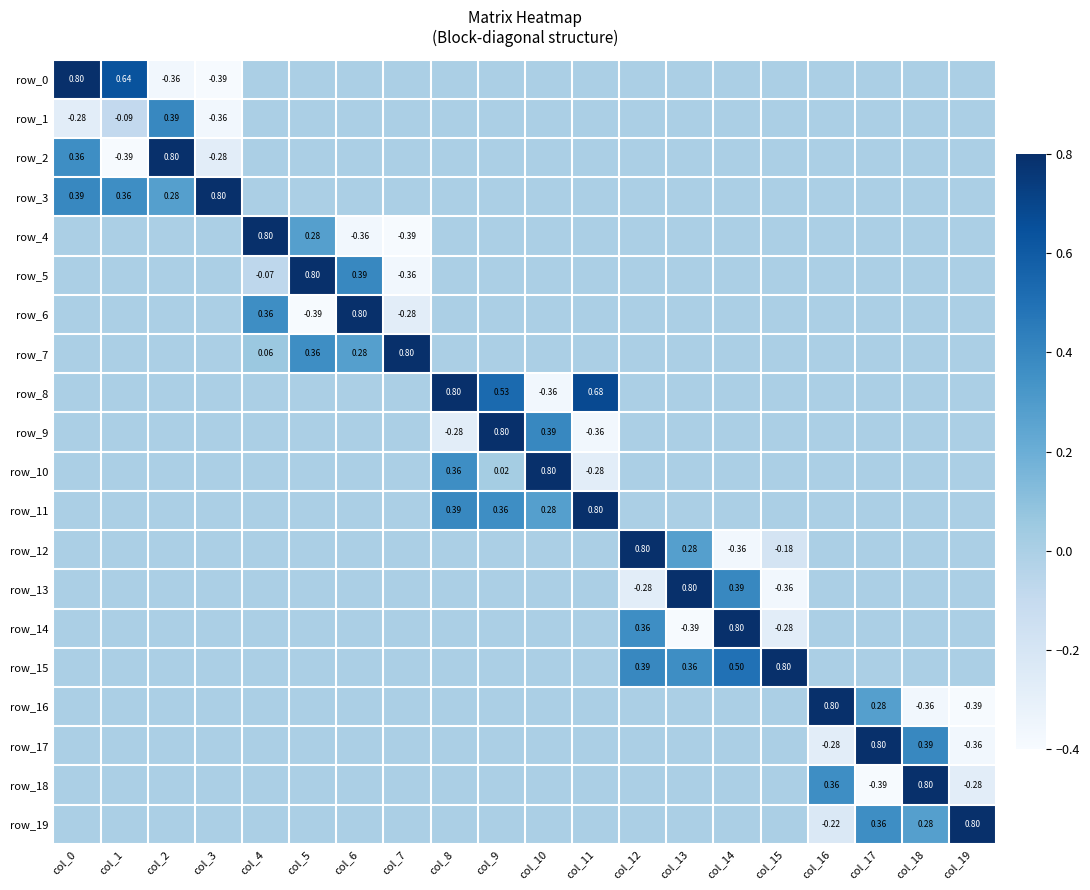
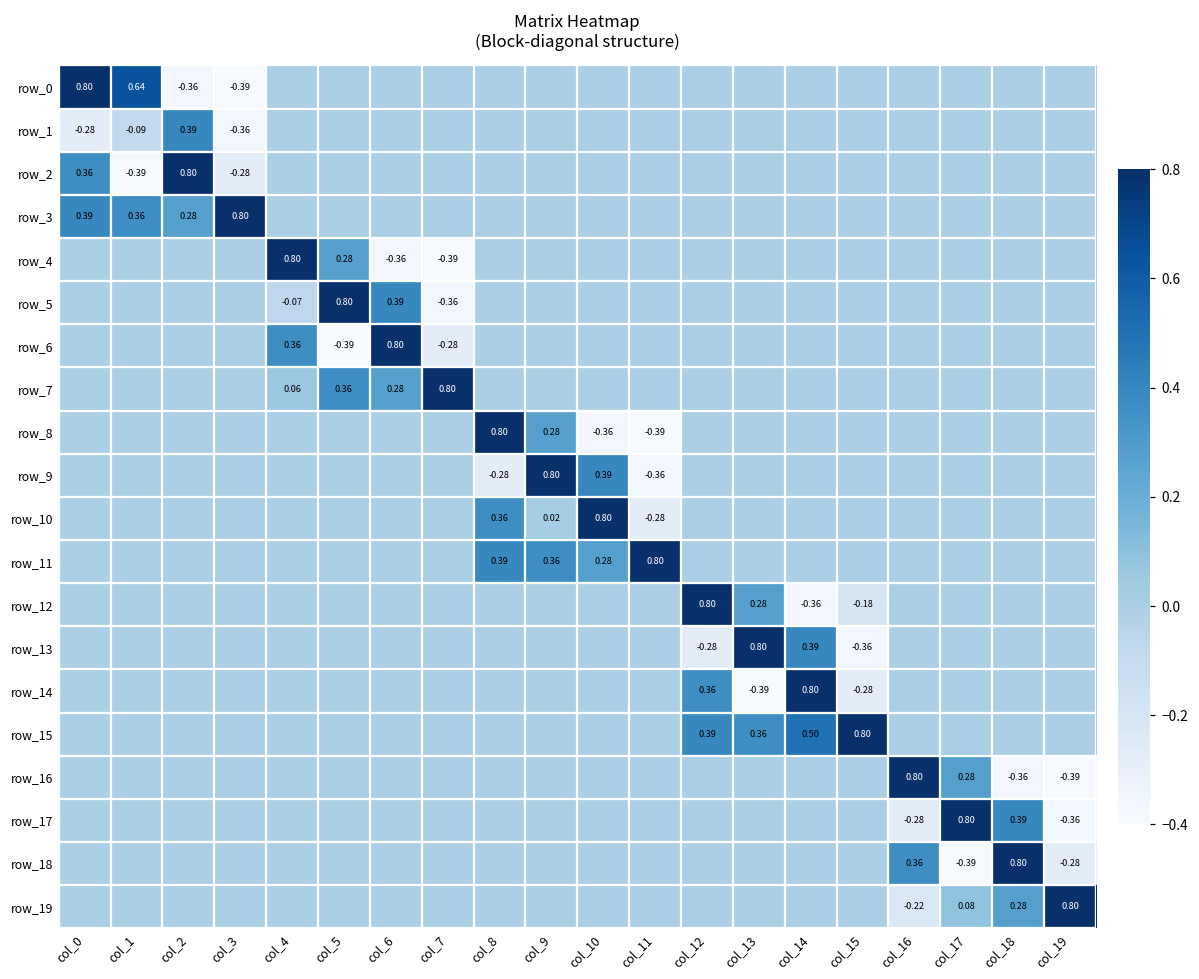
row_8, col_9: 0.53 -> 0.28
row_8, col_11: 0.68 -> -0.39
row_19, col_17: 0.36 -> 0.08
